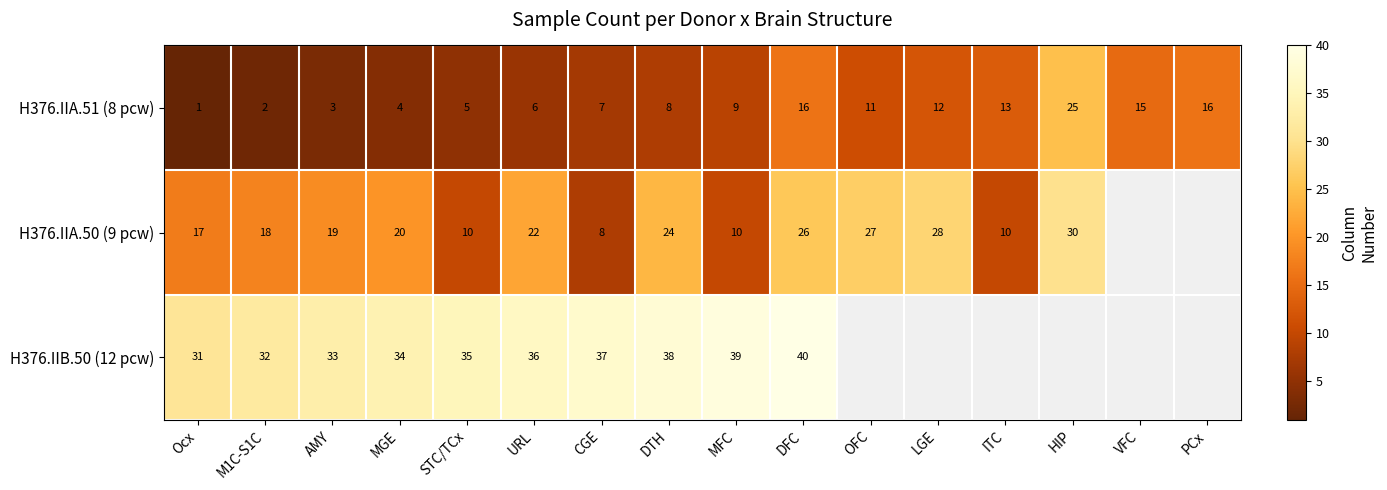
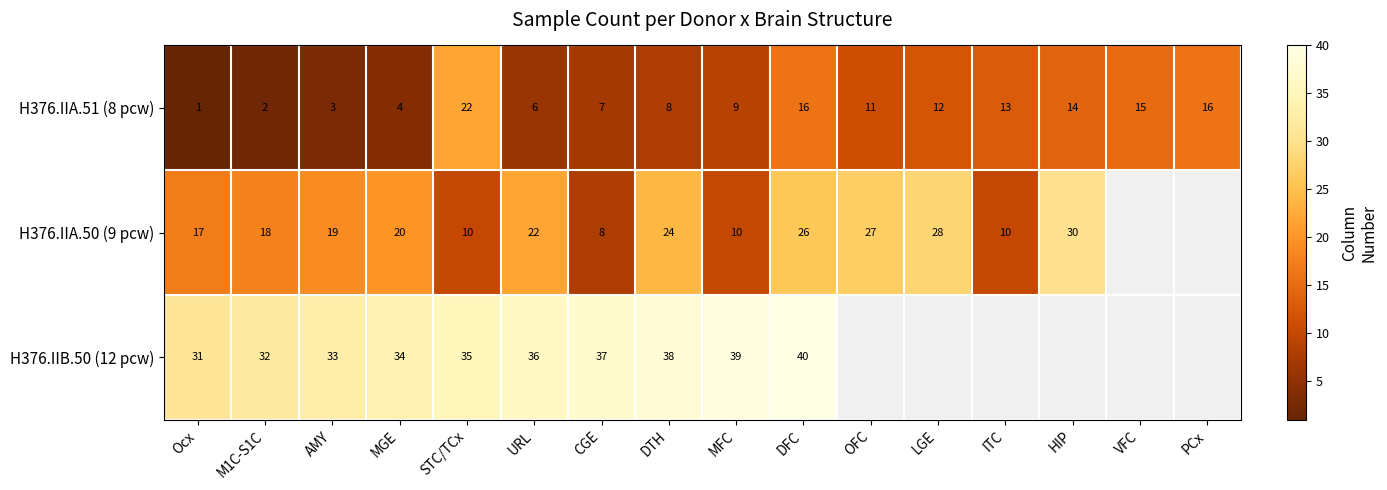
H376.IIA.51 (8 pcw), STC/TCx: 5 -> 22
H376.IIA.51 (8 pcw), HIP: 25 -> 14
